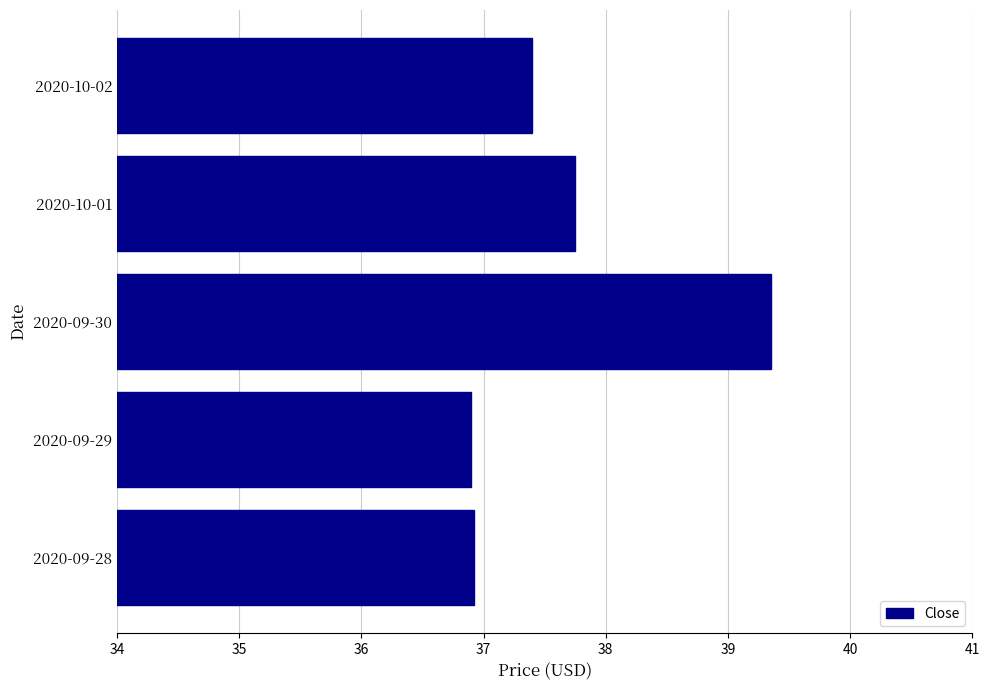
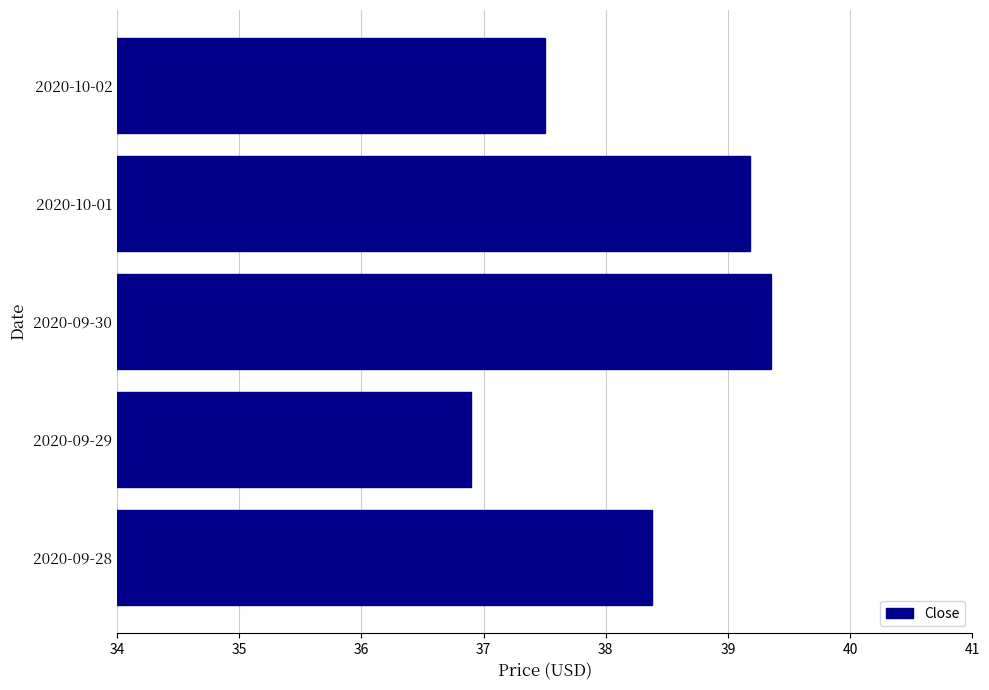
2020-10-02: 37.4 -> 37.5
2020-10-01: 37.75 -> 39.18
2020-09-28: 36.92 -> 38.38
